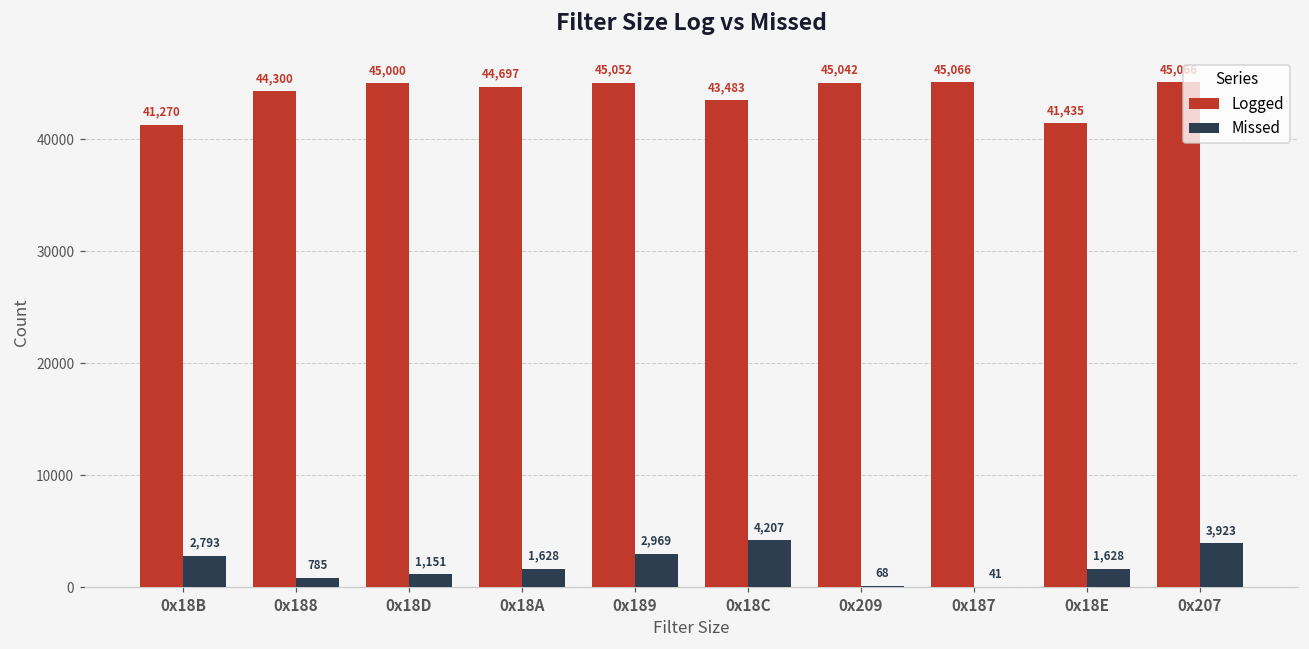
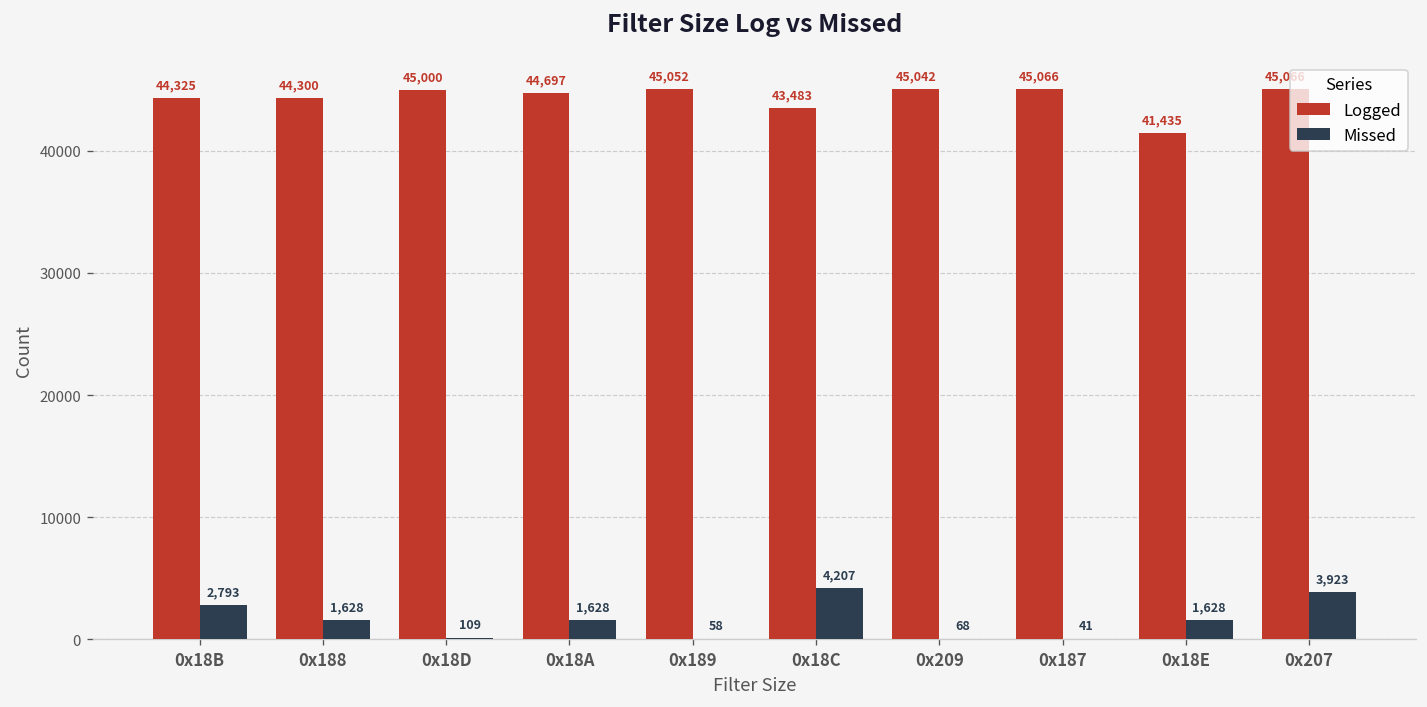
Logged, 0x18B: 41,270 -> 44,325
Missed, 0x188: 785 -> 1,628
Missed, 0x18D: 1,151 -> 109
Missed, 0x189: 2,969 -> 58
